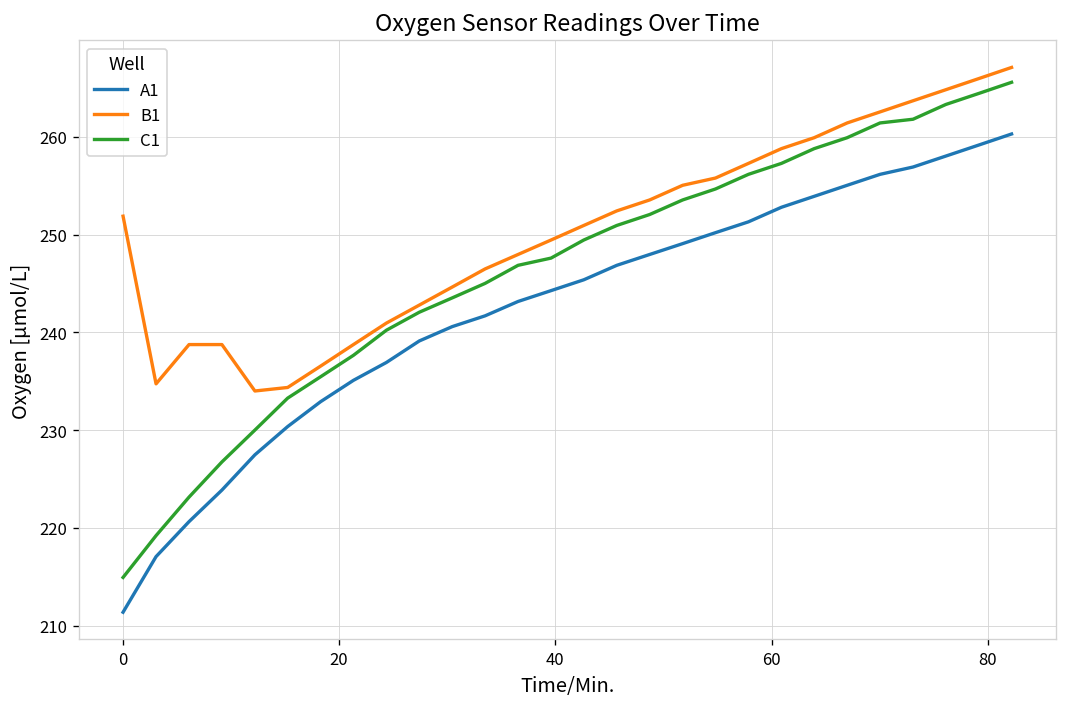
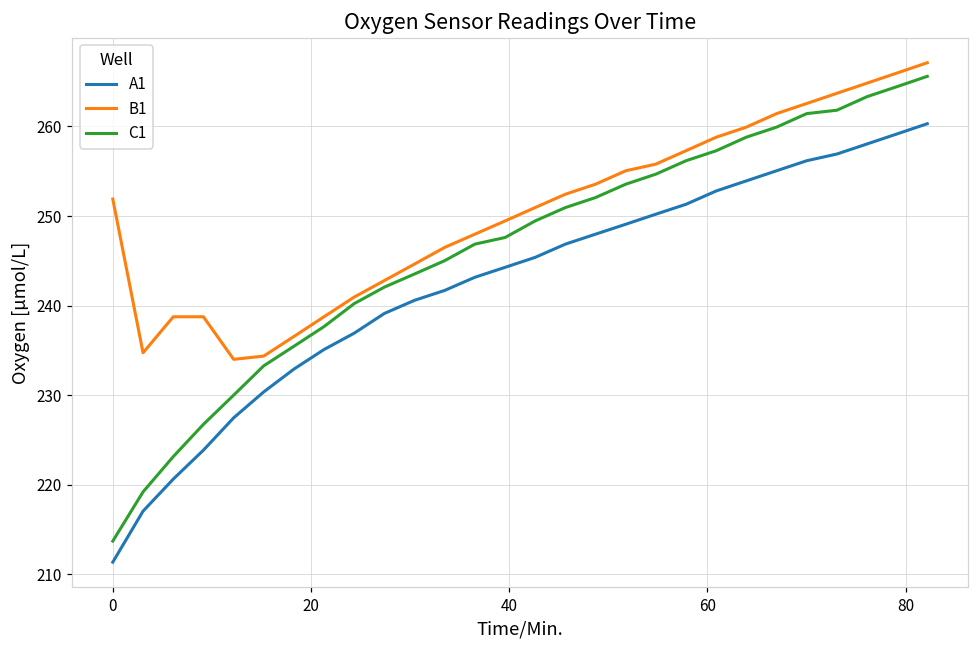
C1, 0: 215 -> 214
